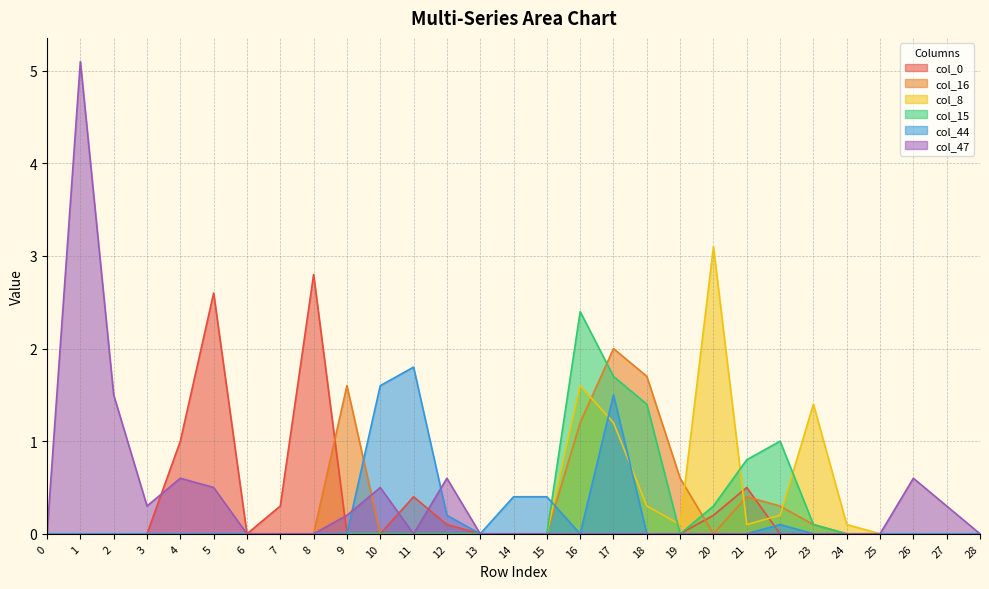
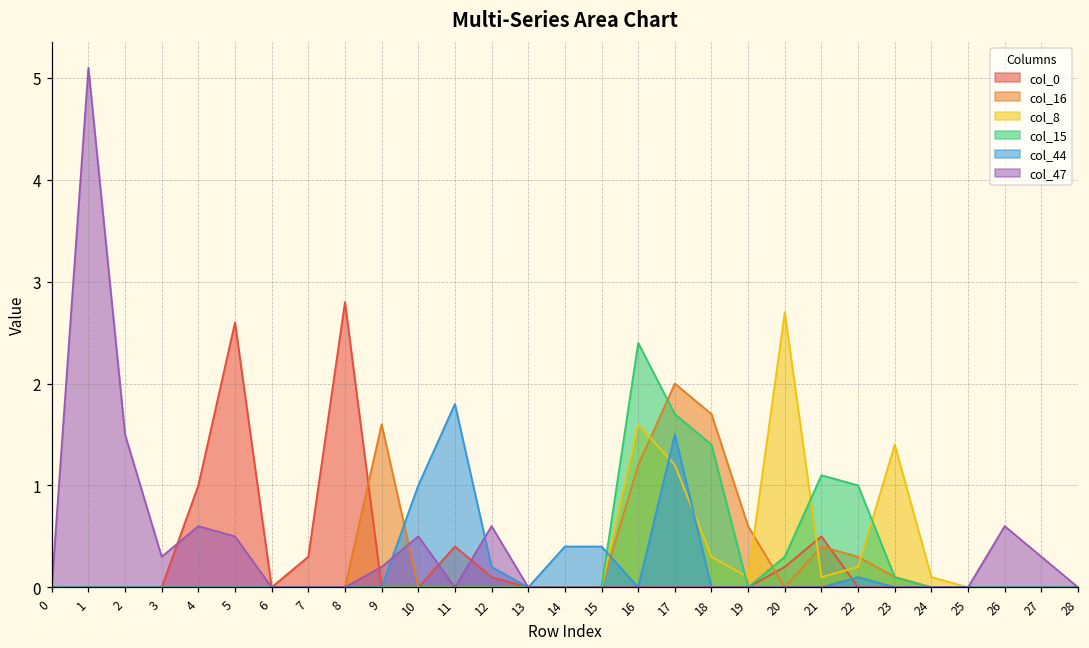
col_44, 10: 1.6 -> 1.0
col_8, 20: 3.1 -> 2.7
col_15, 21: 0.8 -> 1.1
